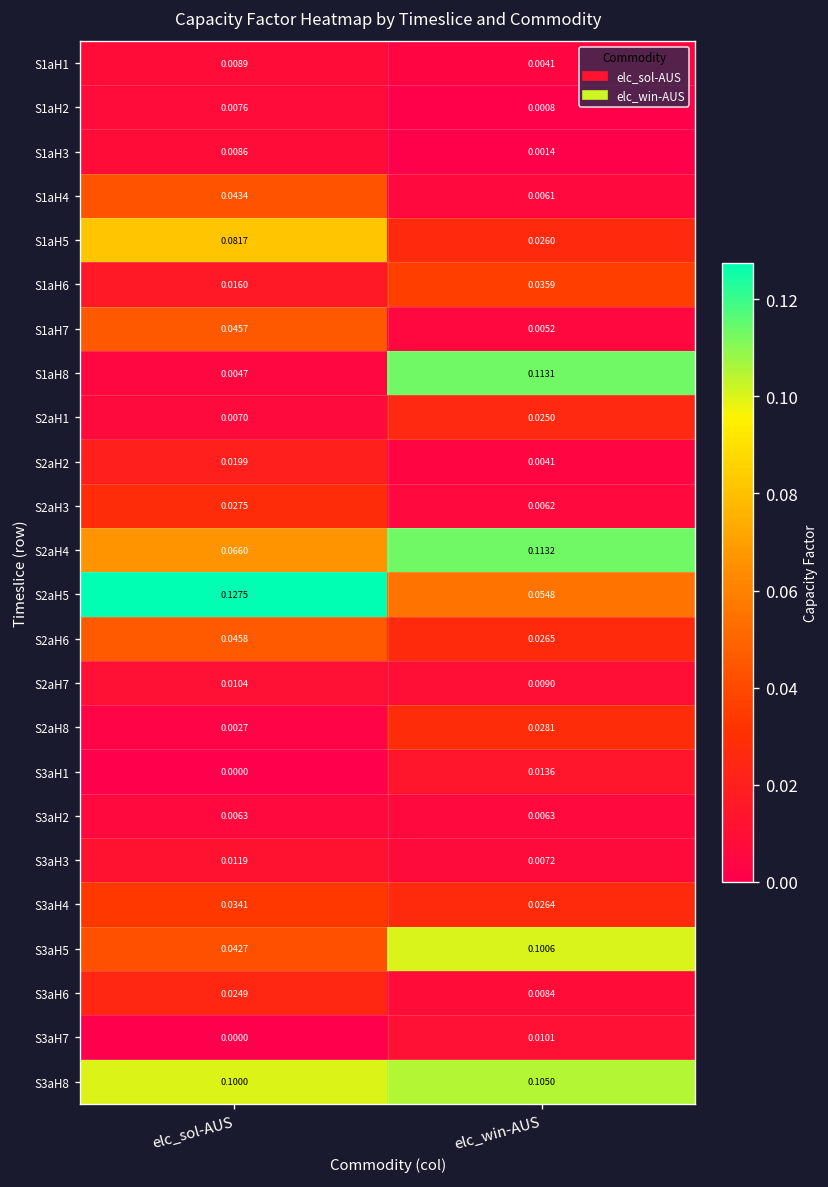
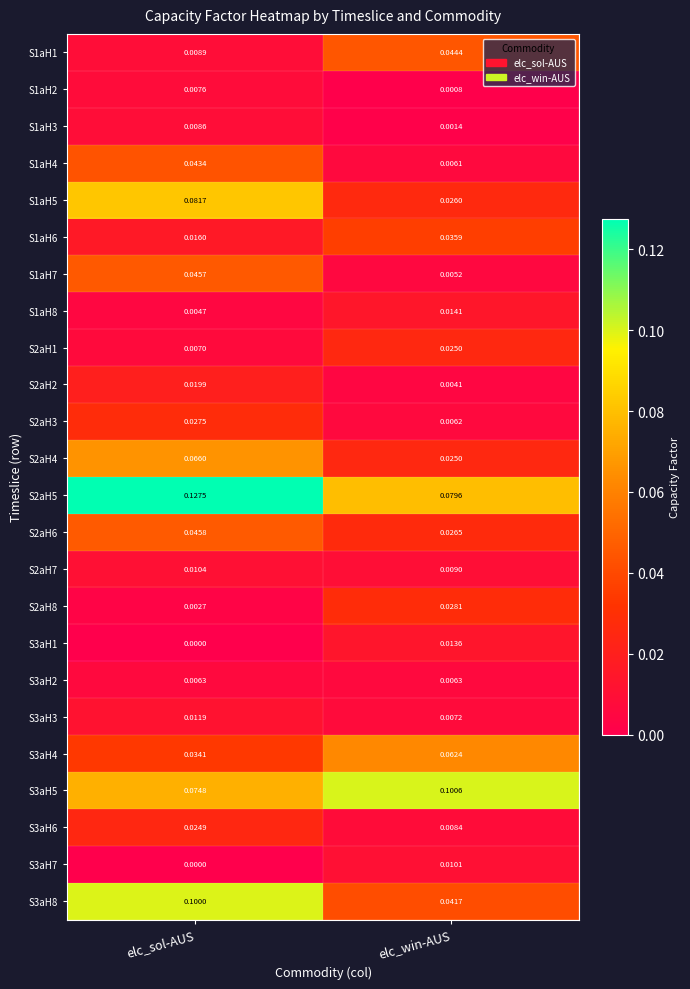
S1aH1, elc_win-AUS: 0.0041 -> 0.0444
S1aH8, elc_win-AUS: 0.1131 -> 0.0141
S2aH4, elc_win-AUS: 0.1132 -> 0.0250
S2aH5, elc_win-AUS: 0.0548 -> 0.0796
S3aH4, elc_win-AUS: 0.0264 -> 0.0624
S3aH5, elc_sol-AUS: 0.0427 -> 0.0748
S3aH8, elc_win-AUS: 0.1050 -> 0.0417
